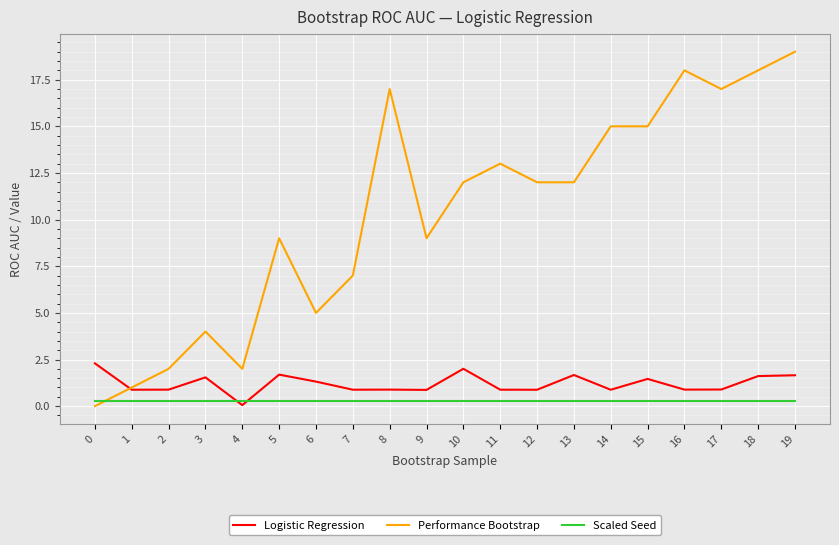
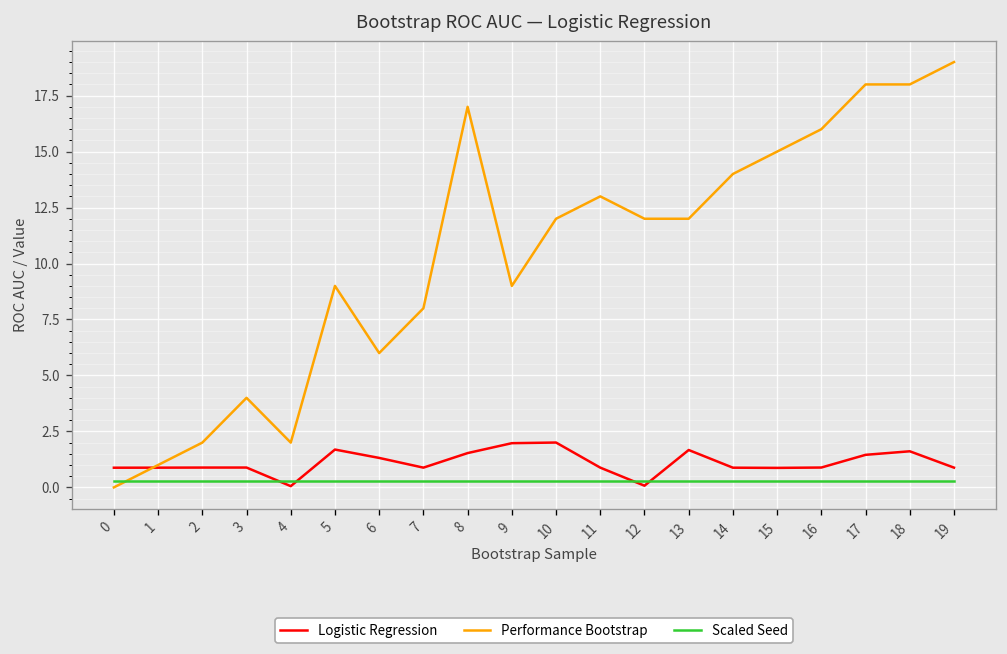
Logistic Regression, 0: 2.3 -> 0.9
Logistic Regression, 3: 1.5 -> 0.9
Performance Bootstrap, 6: 5 -> 6
Performance Bootstrap, 7: 7 -> 8
Logistic Regression, 8: 0.9 -> 1.5
Logistic Regression, 9: 0.9 -> 2.0
Logistic Regression, 12: 0.9 -> 0.1
Performance Bootstrap, 14: 15 -> 14
Logistic Regression, 15: 1.5 -> 0.9
Performance Bootstrap, 16: 18 -> 16
Logistic Regression, 17: 0.9 -> 1.5
Performance Bootstrap, 17: 17 -> 18
Logistic Regression, 19: 1.7 -> 0.9
